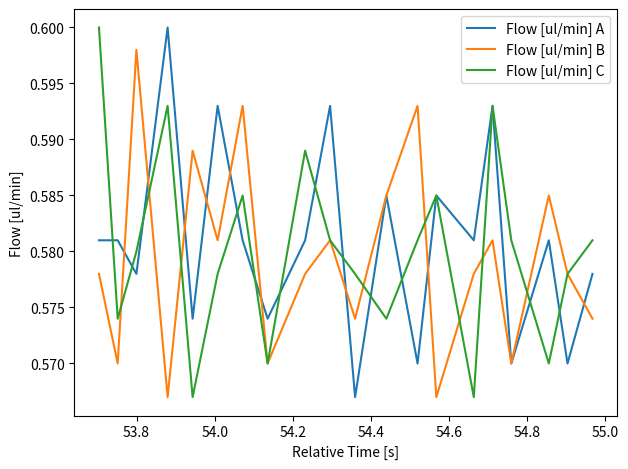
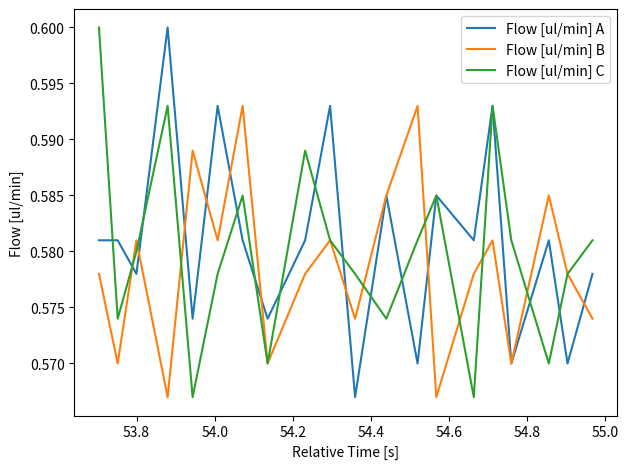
Flow [ul/min] B, 53.8: 0.598 -> 0.581
